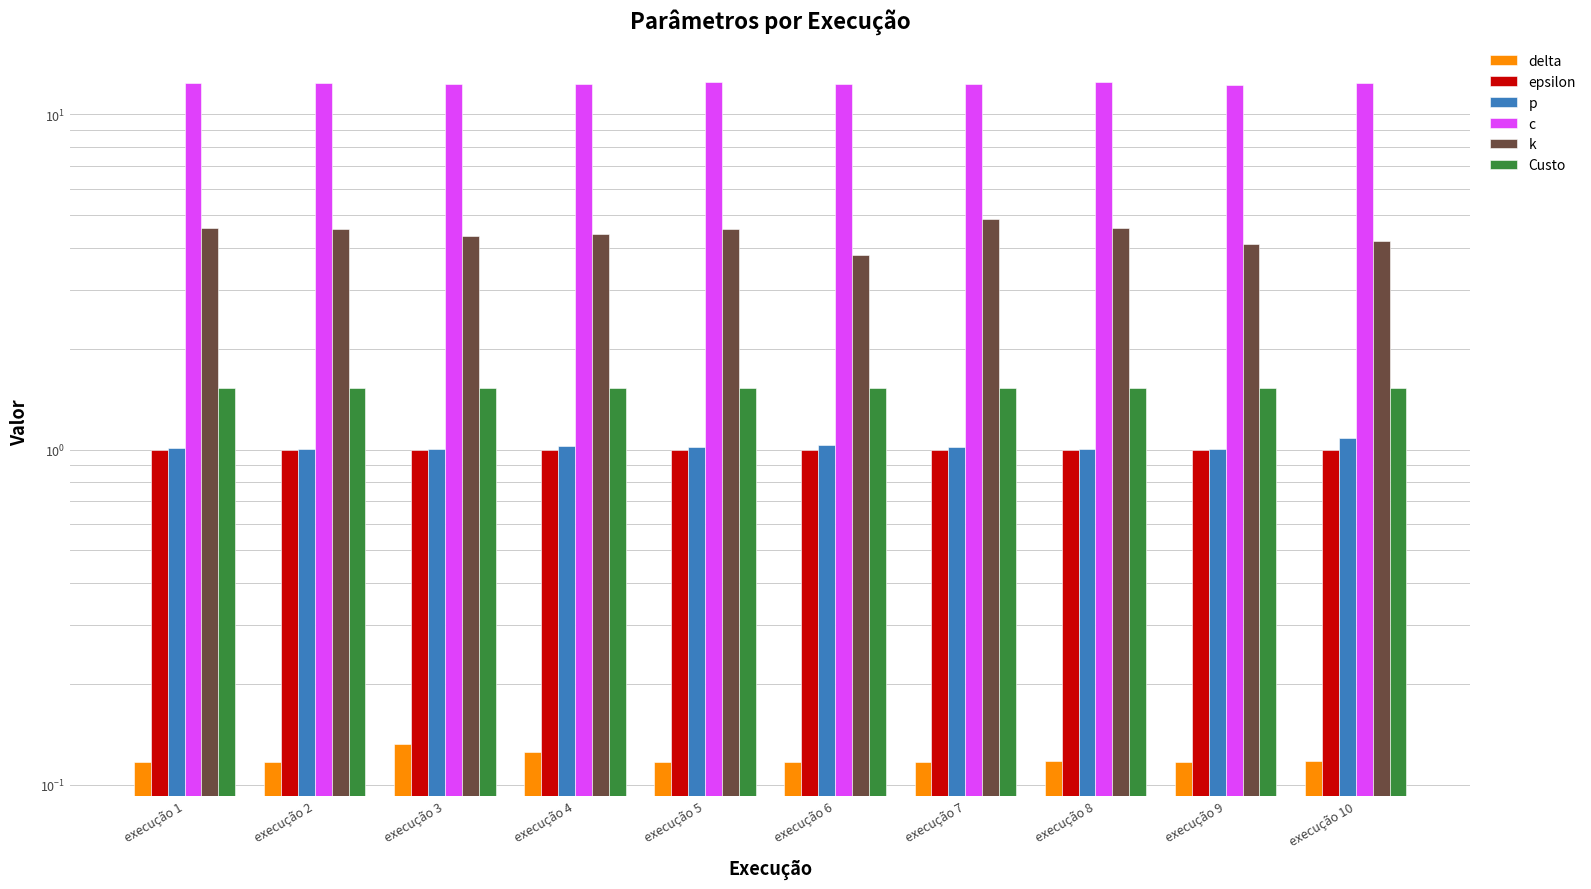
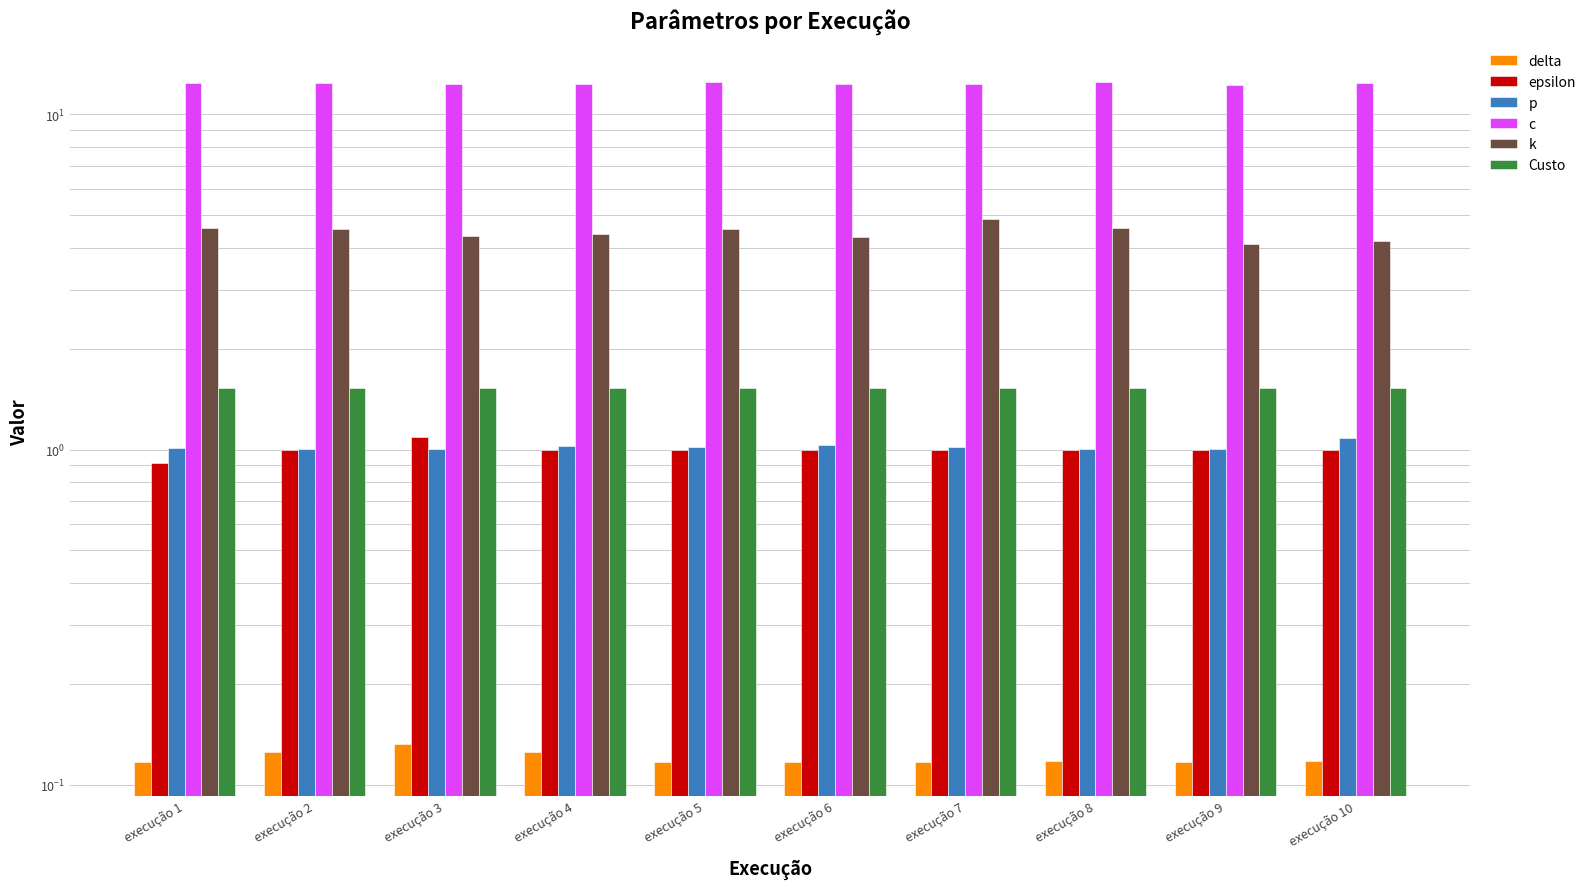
epsilon, execução 1: 1.00 -> 0.91
delta, execução 2: 0.117 -> 0.125
epsilon, execução 3: 1.00 -> 1.09
k, execução 6: 3.8 -> 4.3
